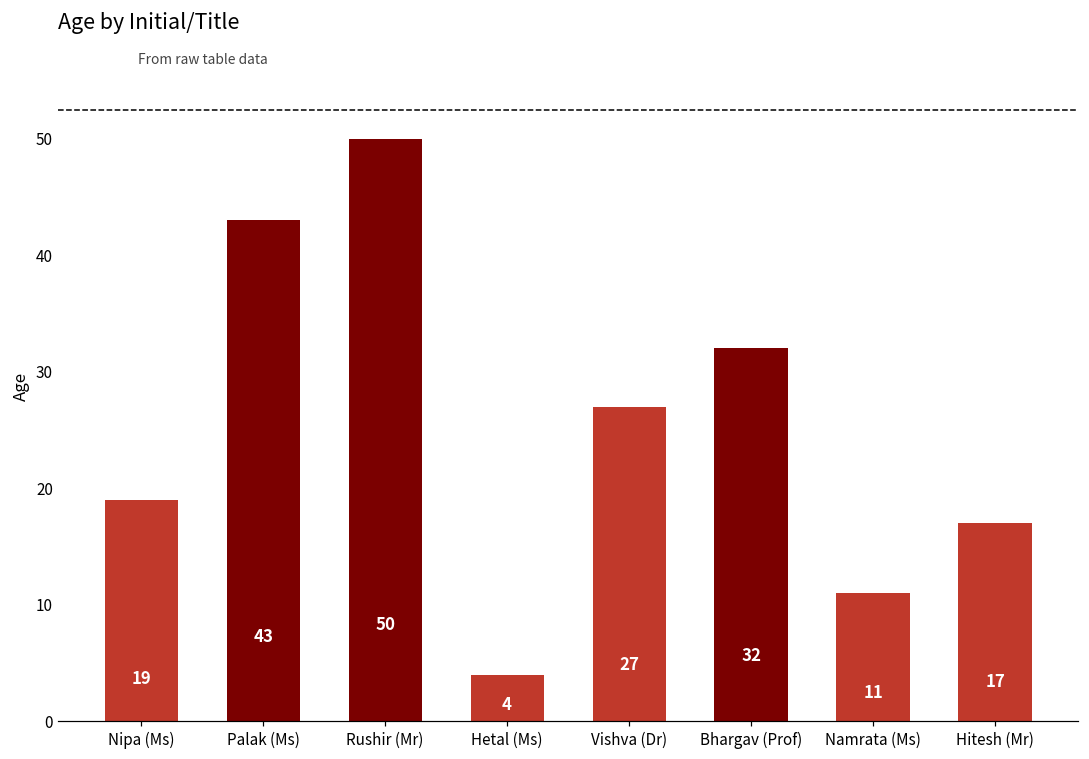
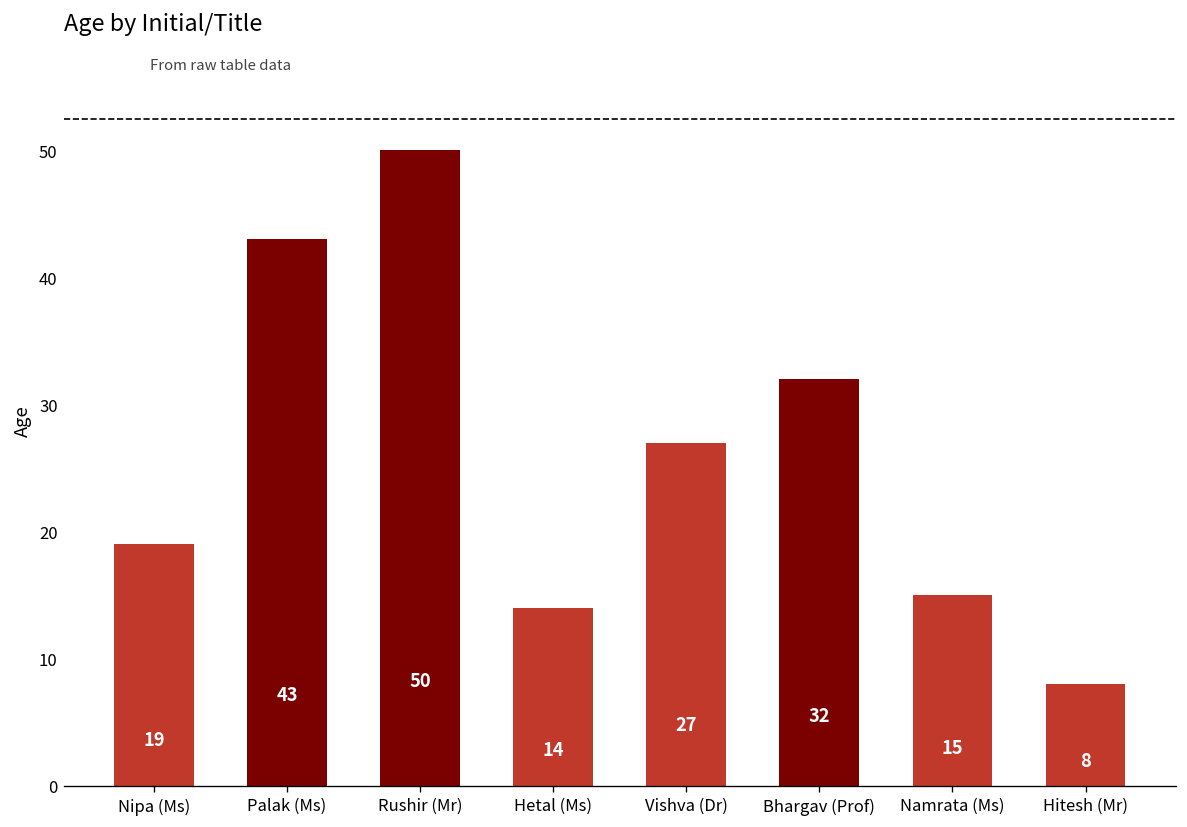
Hetal (Ms): 4 -> 14
Namrata (Ms): 11 -> 15
Hitesh (Mr): 17 -> 8
